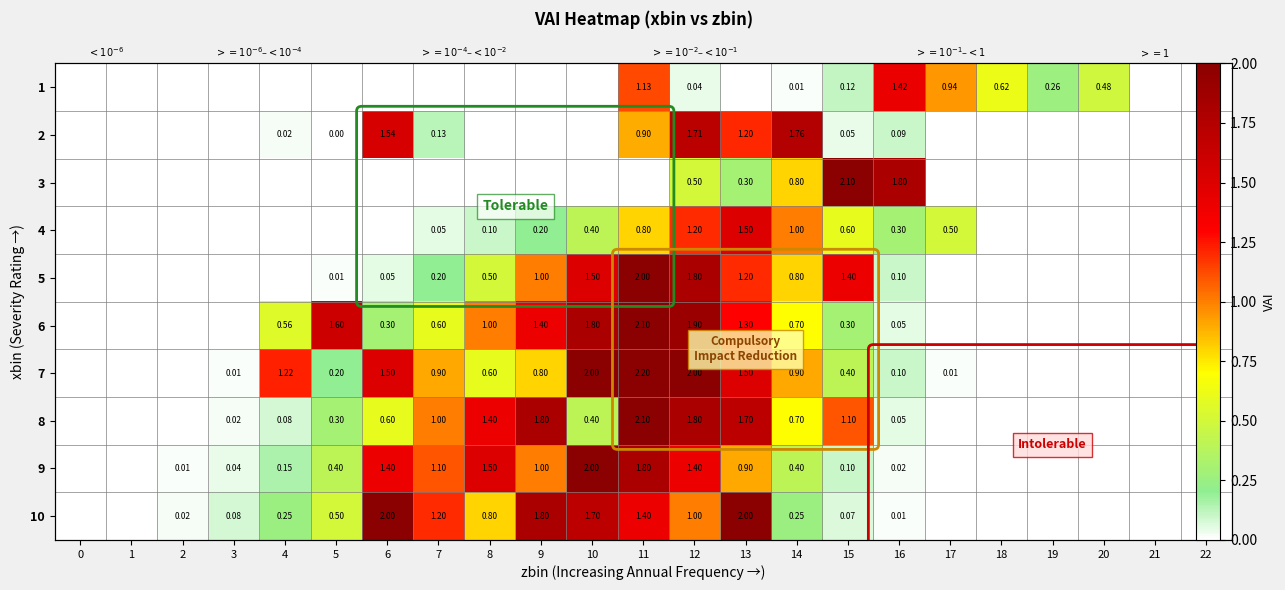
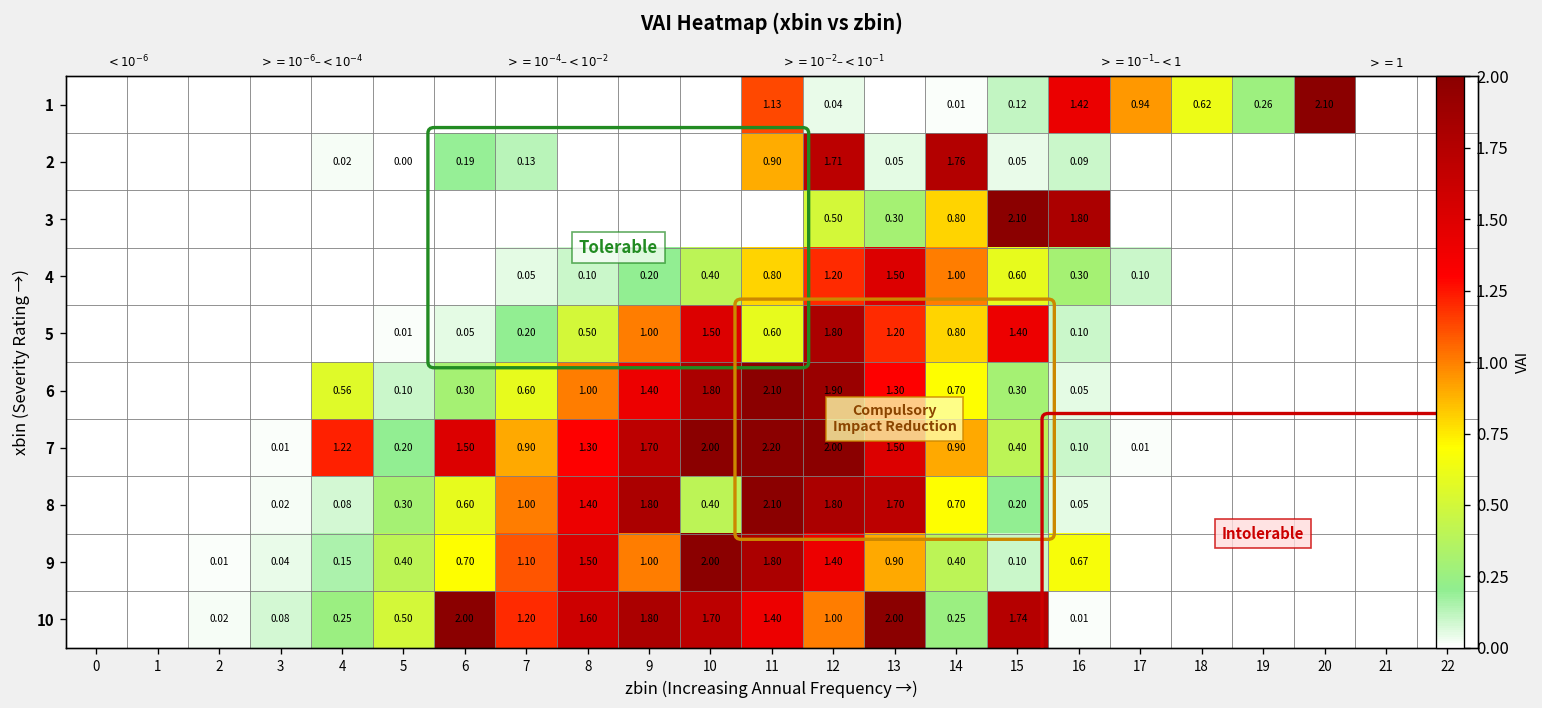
1, 20: 0.48 -> 2.10
2, 6: 1.54 -> 0.19
2, 13: 1.20 -> 0.05
4, 17: 0.50 -> 0.10
5, 11: 2.00 -> 0.60
6, 5: 1.60 -> 0.10
7, 8: 0.60 -> 1.30
7, 9: 0.80 -> 1.70
8, 15: 1.10 -> 0.20
9, 6: 1.40 -> 0.70
9, 16: 0.02 -> 0.67
10, 8: 0.80 -> 1.60
10, 15: 0.07 -> 1.74
